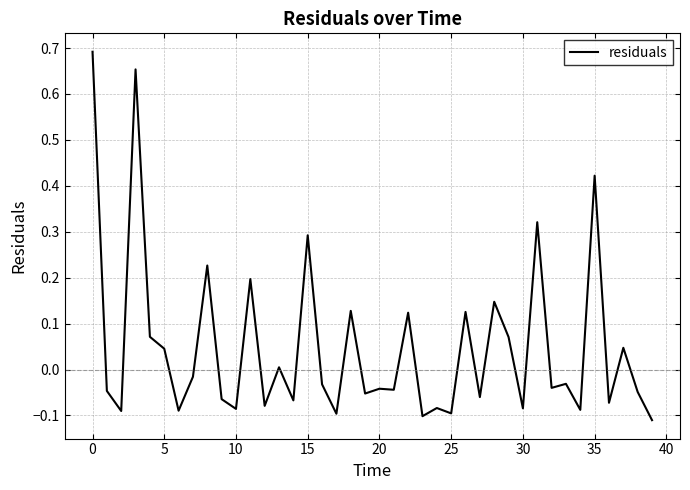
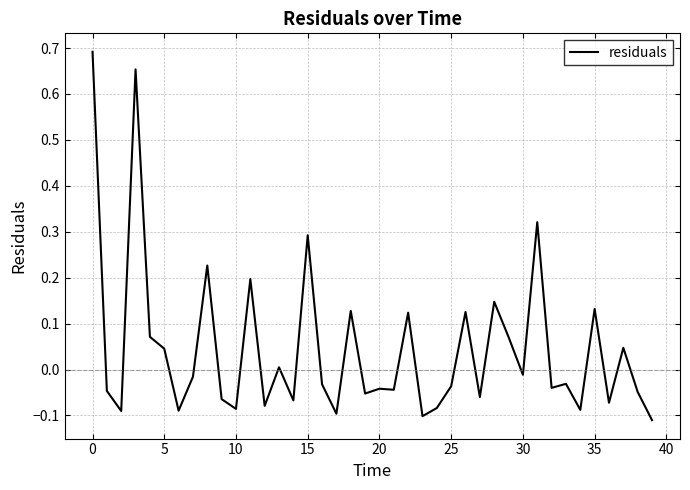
25: -0.10 -> -0.04
30: -0.08 -> -0.01
35: 0.42 -> 0.13
